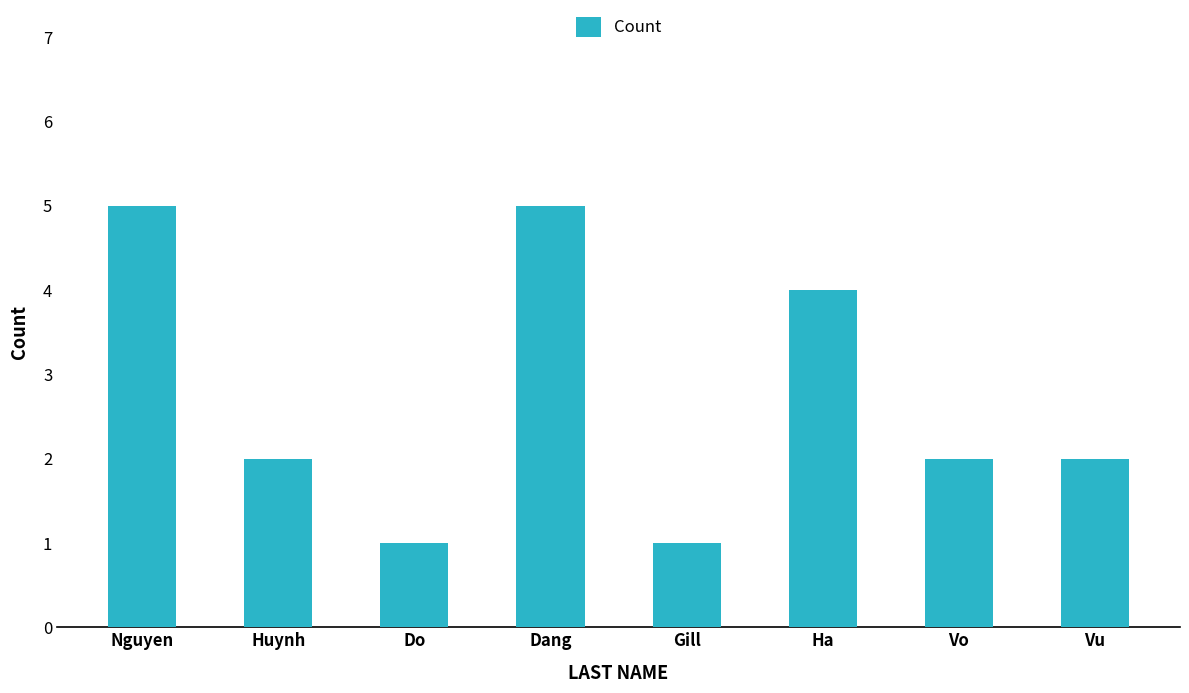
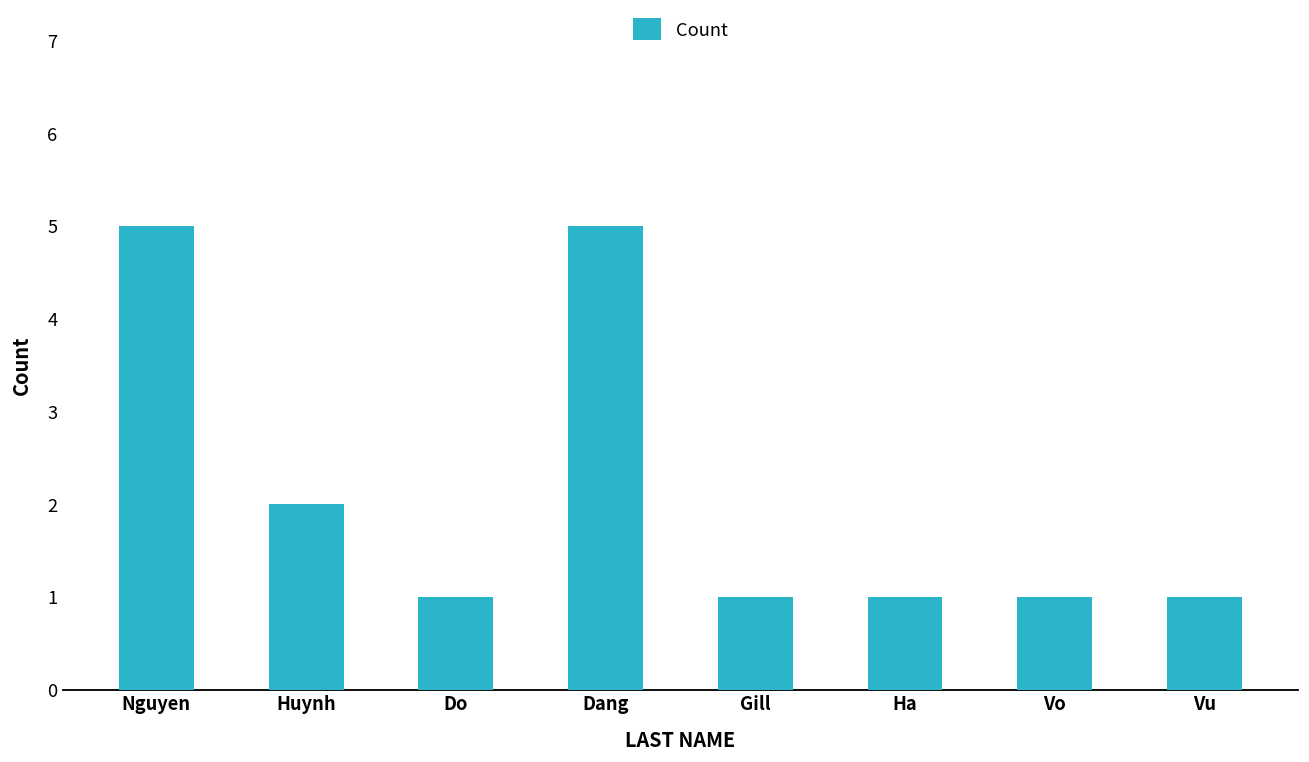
Ha: 4 -> 1
Vo: 2 -> 1
Vu: 2 -> 1
